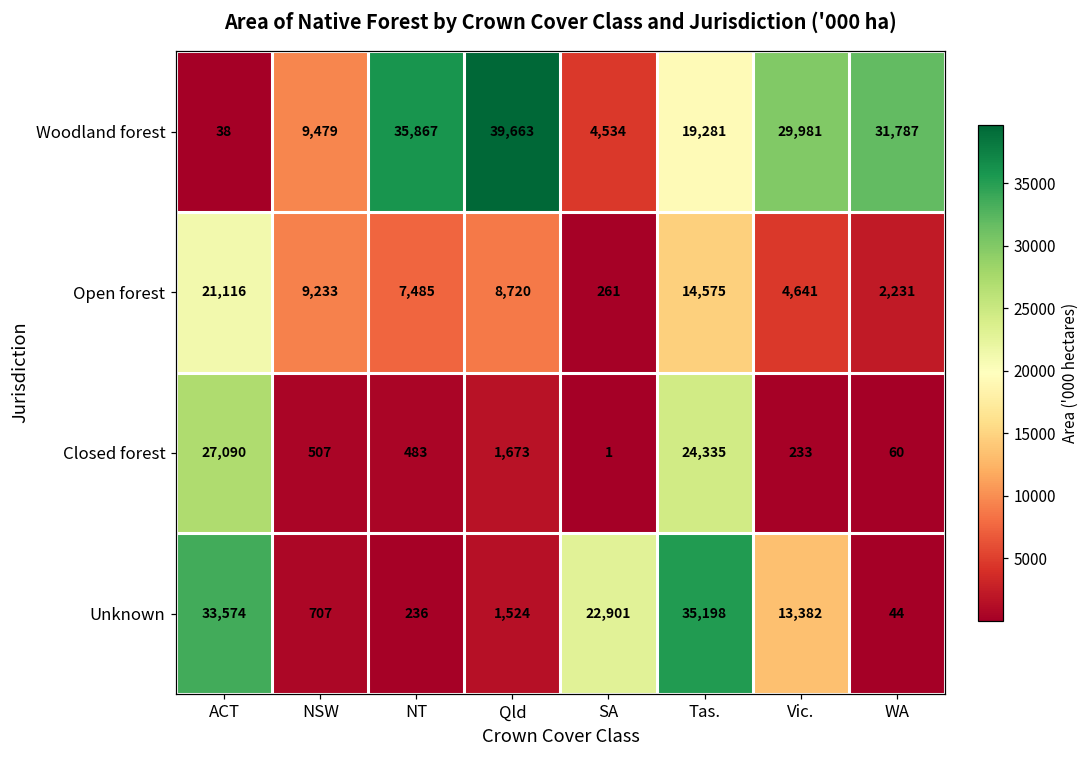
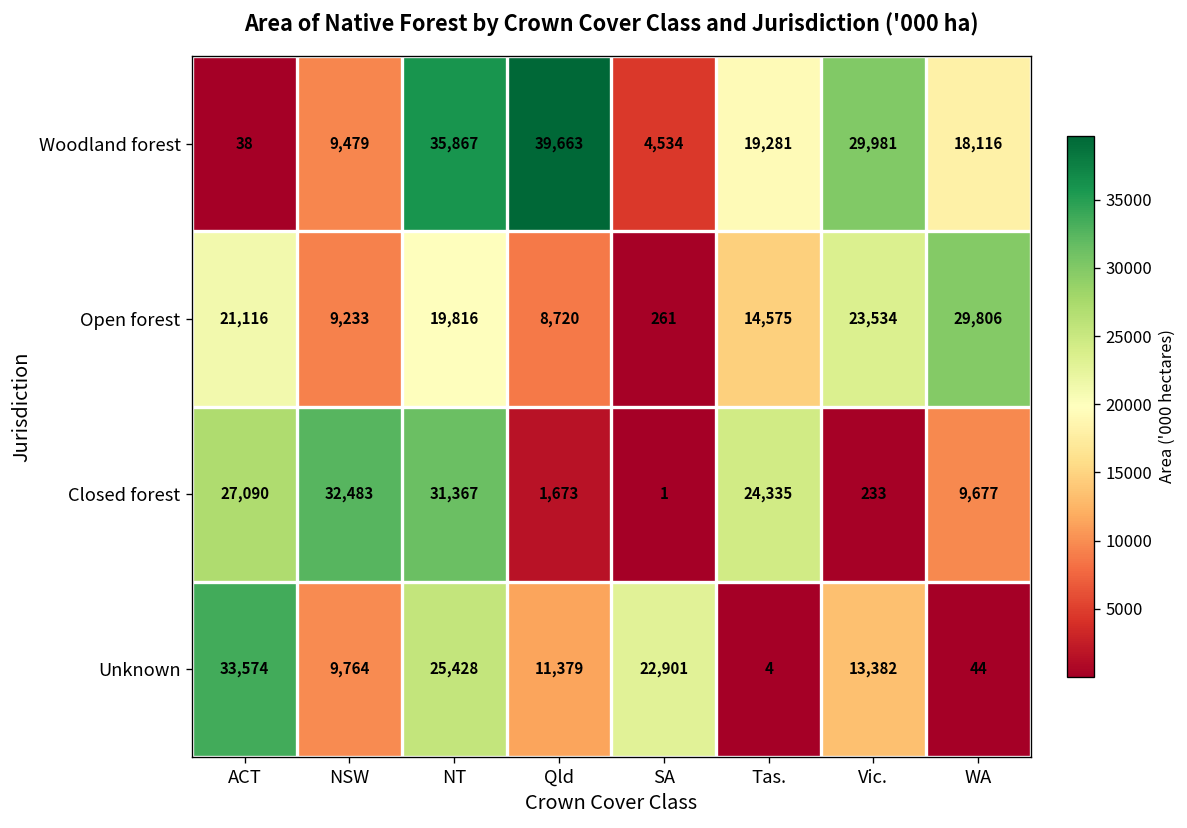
Woodland forest, WA: 31,787 -> 18,116
Open forest, NT: 7,485 -> 19,816
Open forest, Vic.: 4,641 -> 23,534
Open forest, WA: 2,231 -> 29,806
Closed forest, NSW: 507 -> 32,483
Closed forest, NT: 483 -> 31,367
Closed forest, WA: 60 -> 9,677
Unknown, NSW: 707 -> 9,764
Unknown, NT: 236 -> 25,428
Unknown, Qld: 1,524 -> 11,379
Unknown, Tas.: 35,198 -> 4
